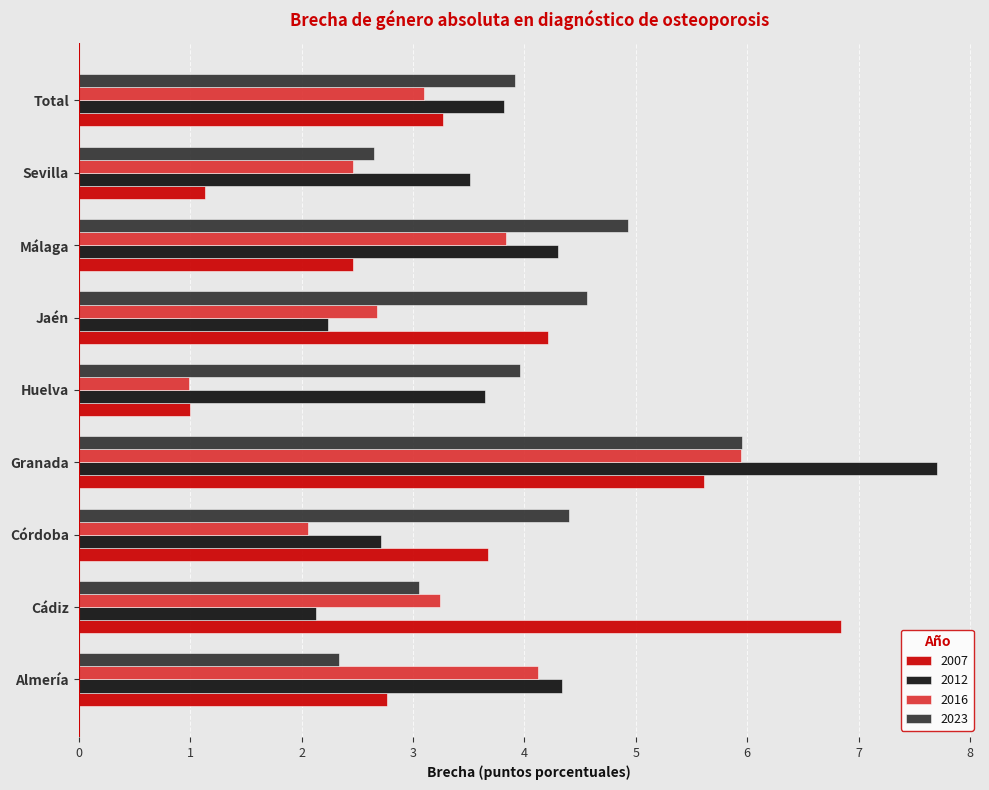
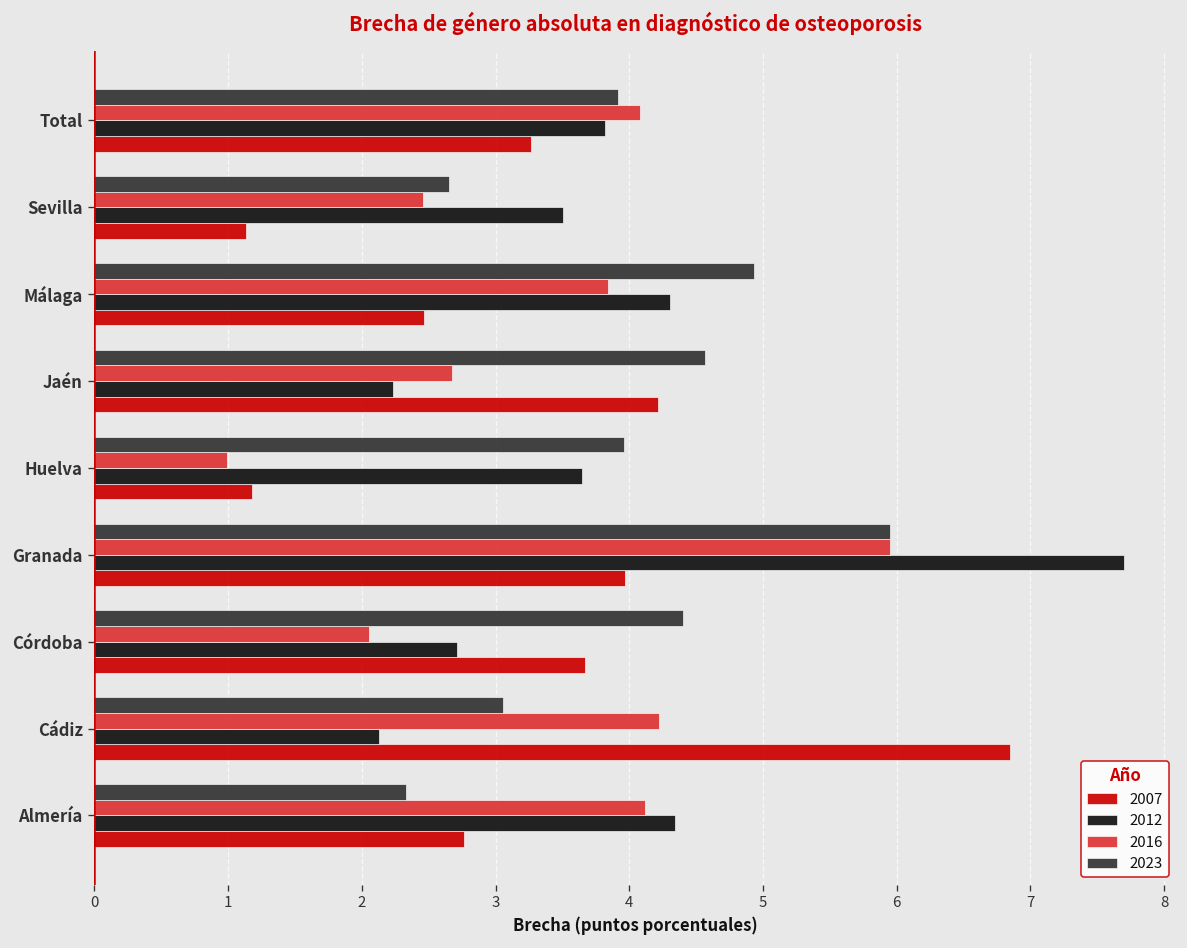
2016, Total: 3.10 -> 4.08
2007, Huelva: 1.00 -> 1.18
2007, Granada: 5.62 -> 3.97
2016, Cádiz: 3.25 -> 4.22
